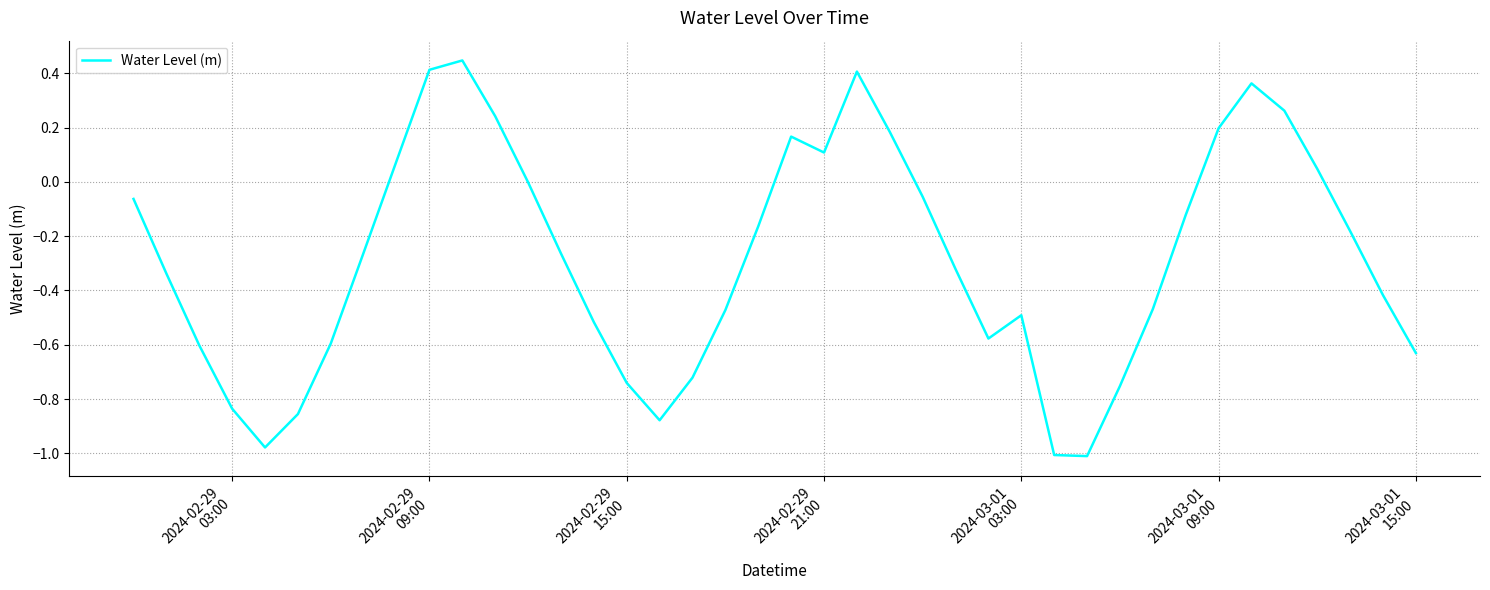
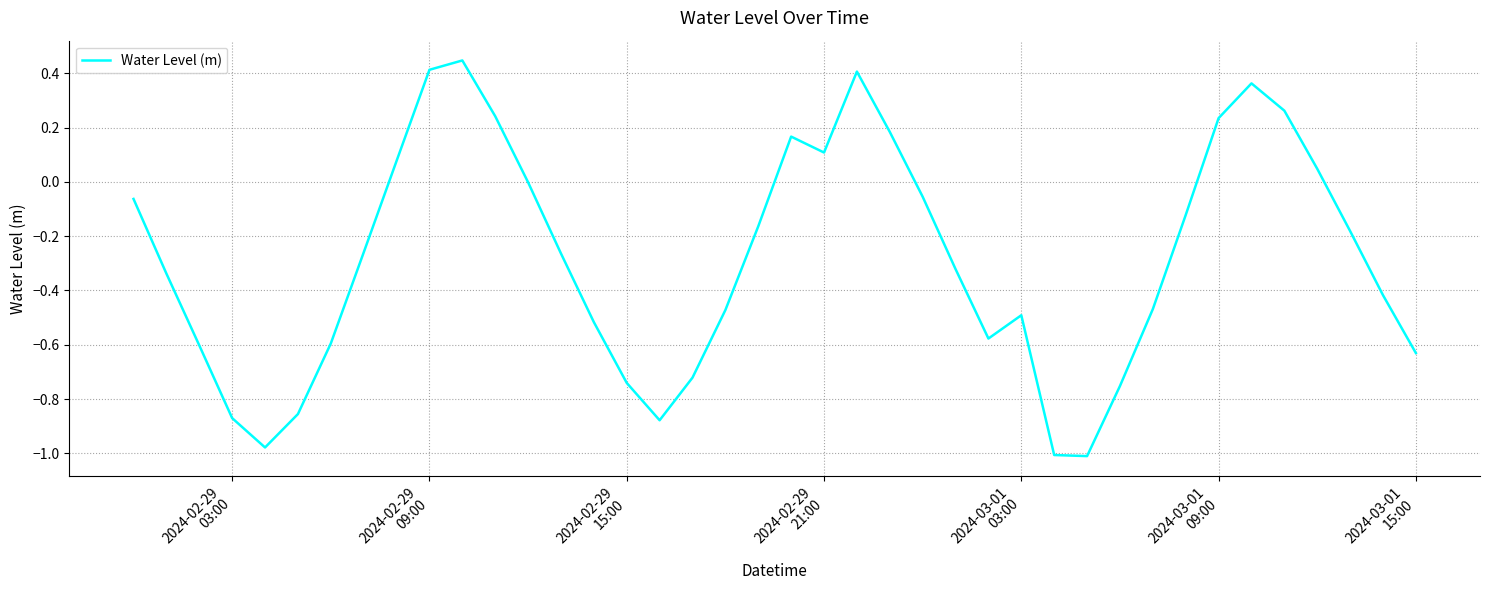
2024-02-29 03:00: -0.84 -> -0.87
2024-03-01 09:00: 0.20 -> 0.23
